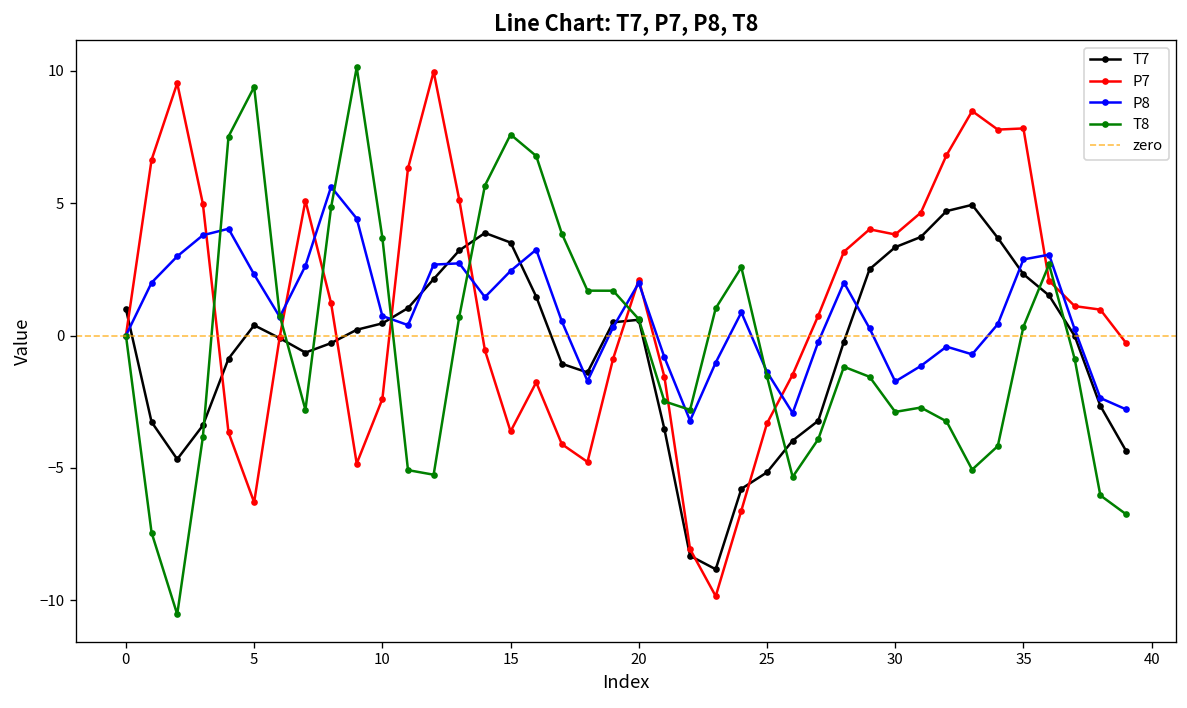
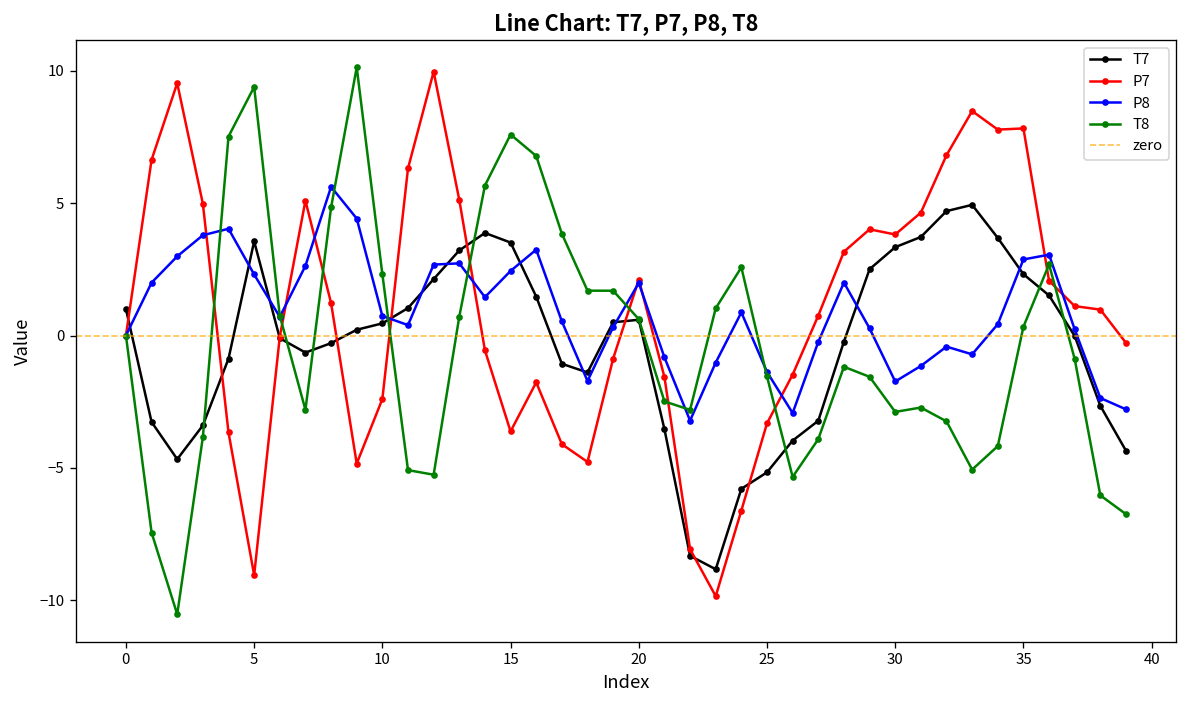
T7, 5: 0.4 -> 3.6
P7, 5: -6.3 -> -9.1
T8, 10: 3.7 -> 2.3
